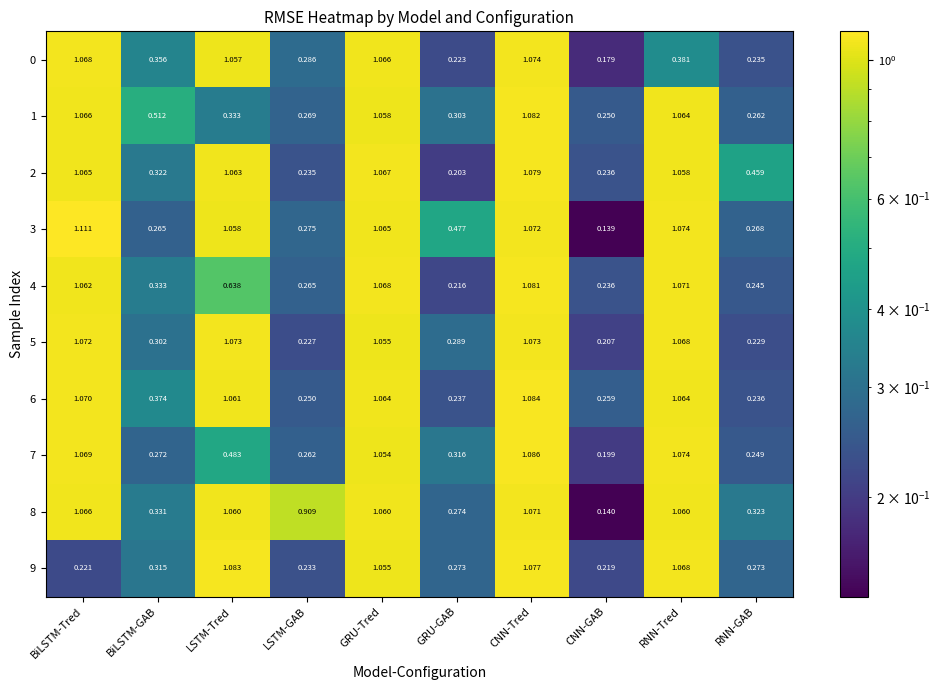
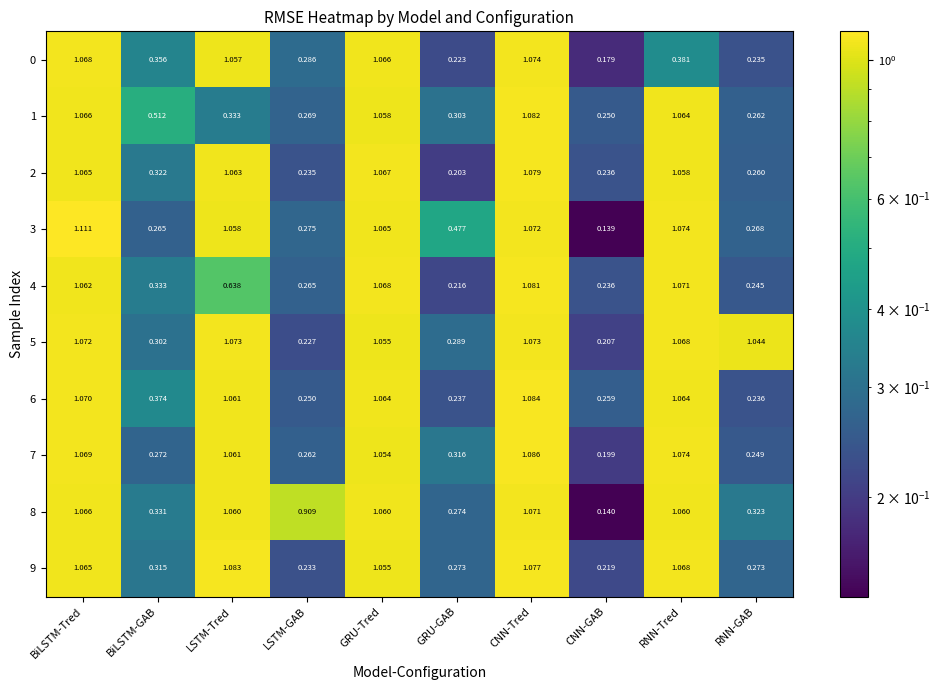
2, RNN-GAB: 0.459 -> 0.260
5, RNN-GAB: 0.229 -> 1.044
7, LSTM-Tred: 0.483 -> 1.061
9, BiLSTM-Tred: 0.221 -> 1.065
